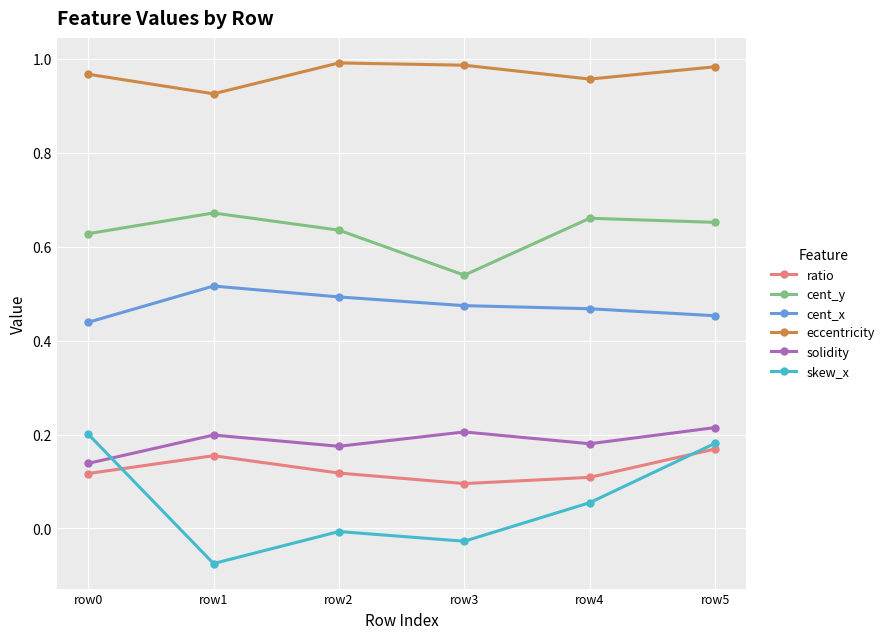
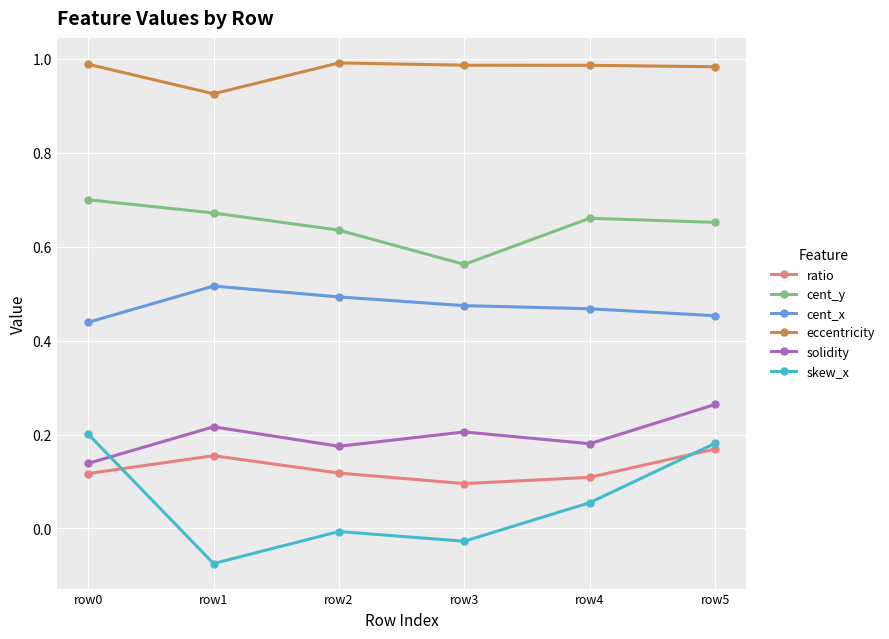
cent_y, row0: 0.63 -> 0.70
eccentricity, row0: 0.97 -> 0.99
solidity, row1: 0.20 -> 0.22
cent_y, row3: 0.54 -> 0.56
eccentricity, row4: 0.96 -> 0.99
solidity, row5: 0.21 -> 0.26
